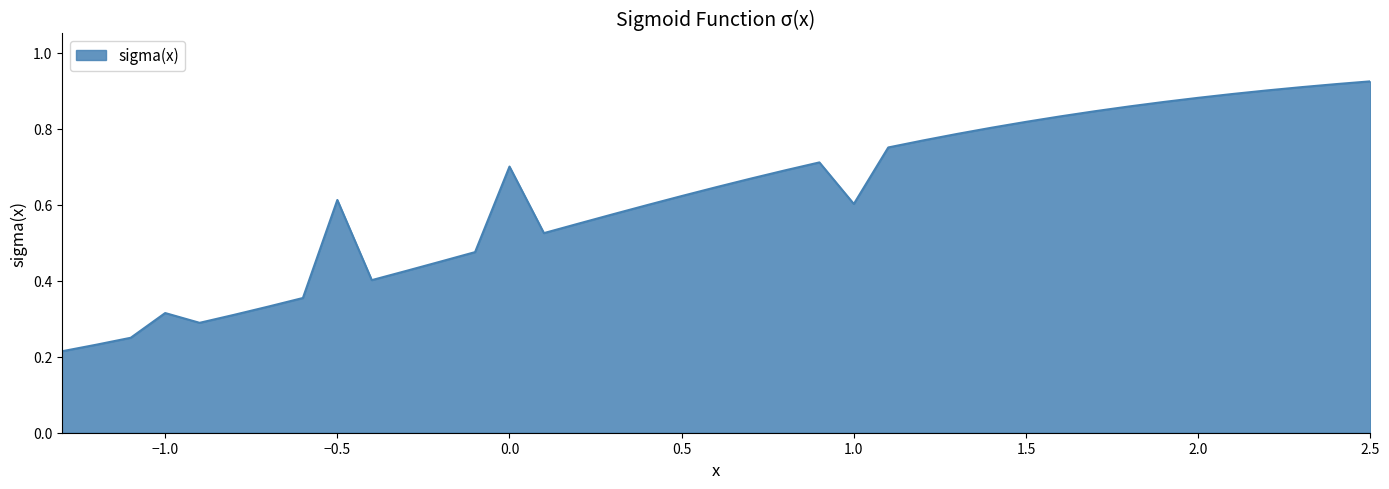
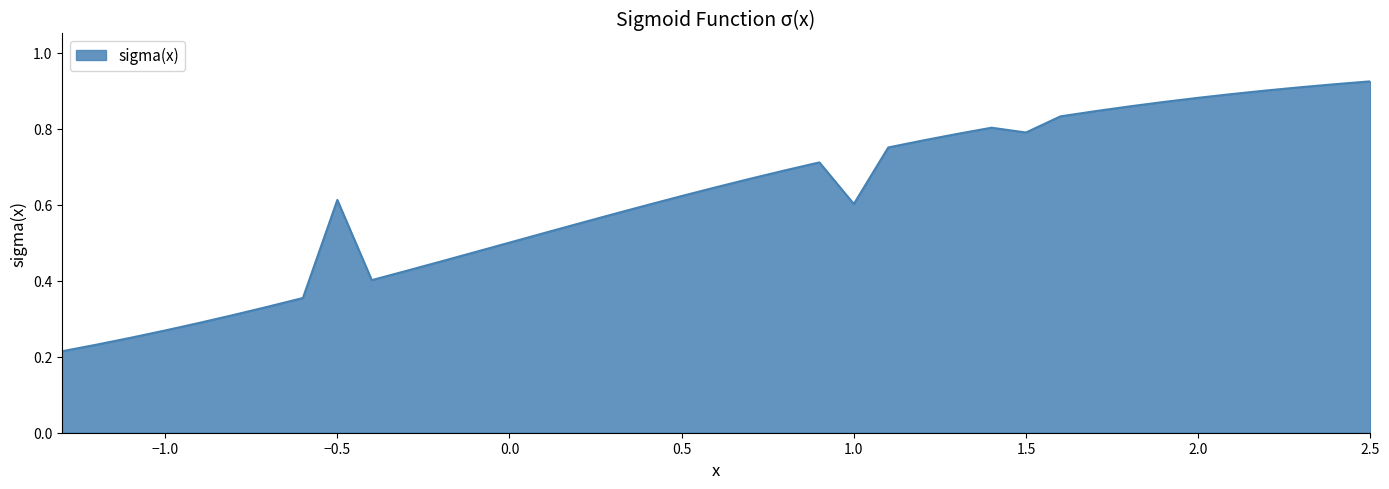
−1.0: 0.31 -> 0.27
0.0: 0.7 -> 0.5
1.5: 0.82 -> 0.79
